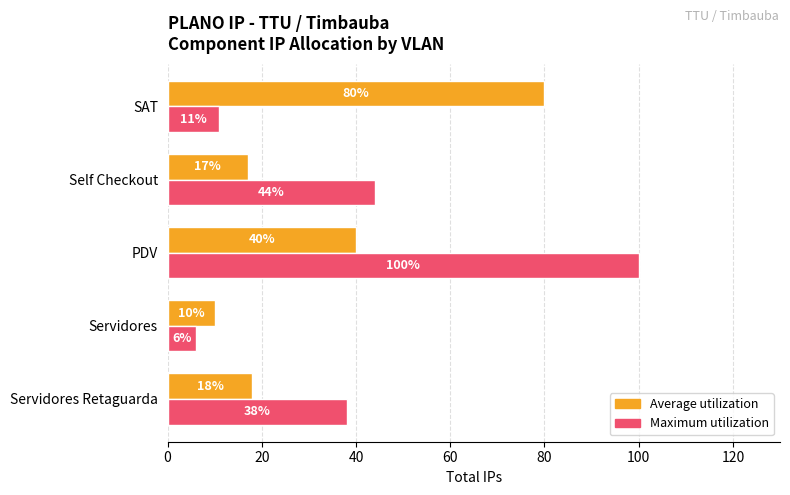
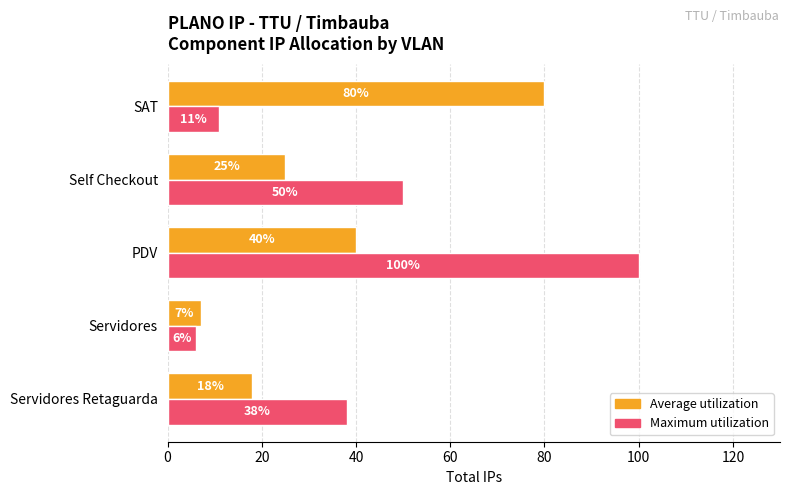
Average utilization, Self Checkout: 17% -> 25%
Maximum utilization, Self Checkout: 44% -> 50%
Average utilization, Servidores: 10% -> 7%
